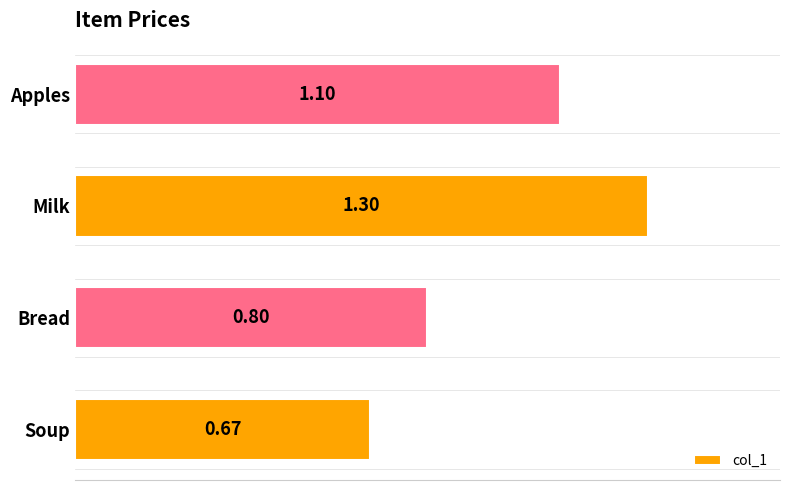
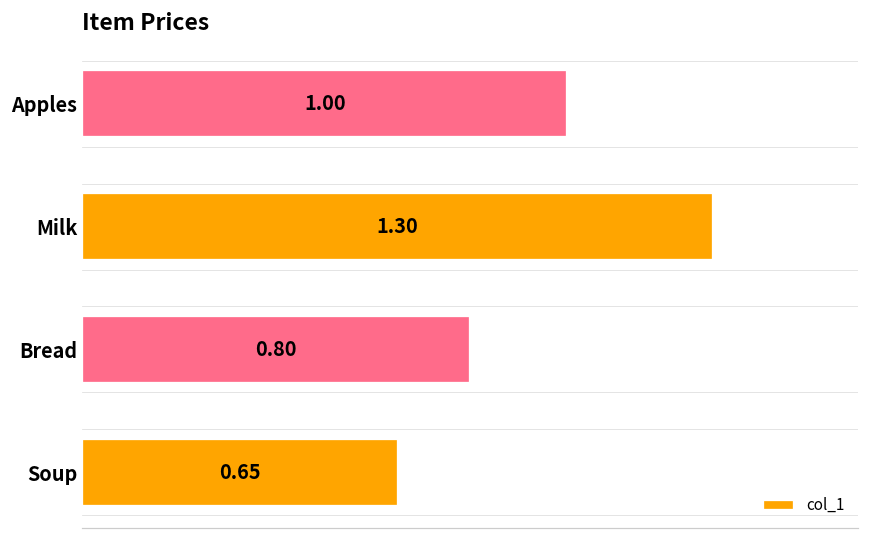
Apples: 1.10 -> 1.00
Soup: 0.67 -> 0.65
